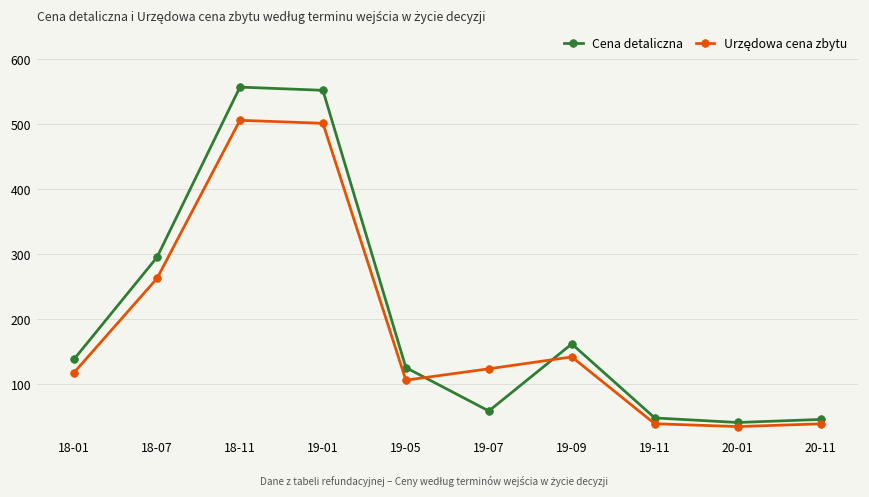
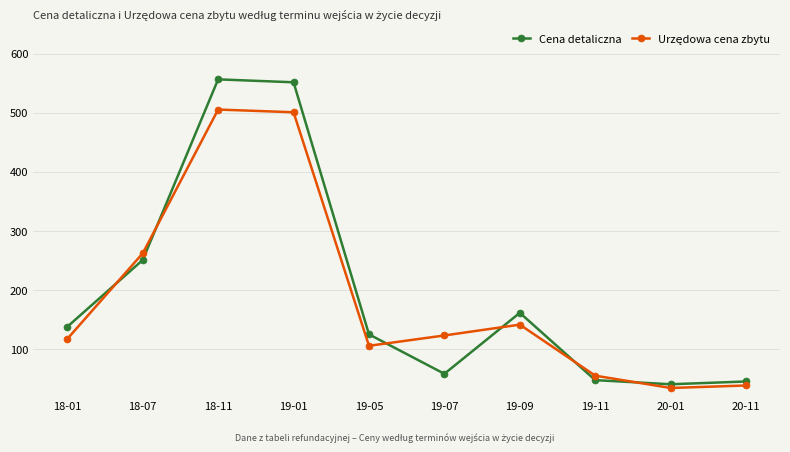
Cena detaliczna, 18-07: 290 -> 250
Urzędowa cena zbytu, 19-11: 40 -> 60
